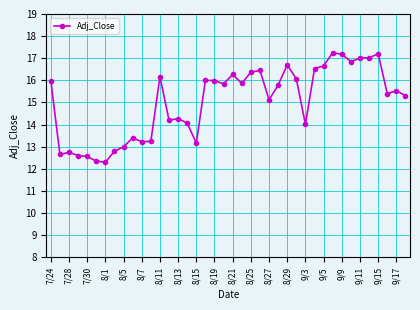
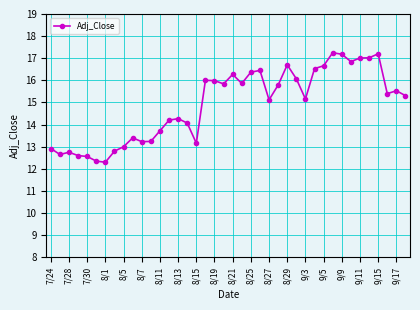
7/24: 16.0 -> 12.9
8/11: 16.2 -> 13.7
9/3: 14.0 -> 15.2
